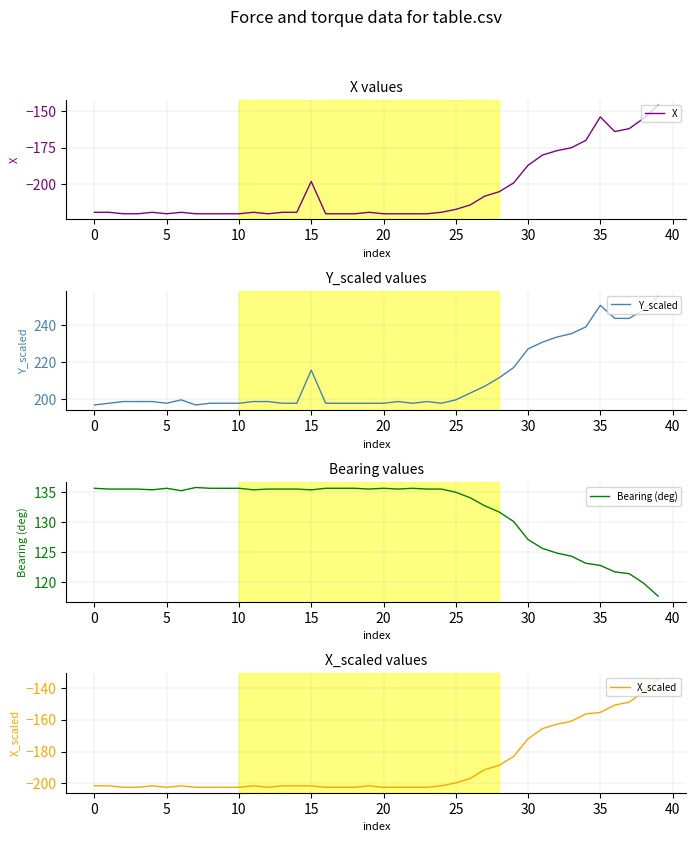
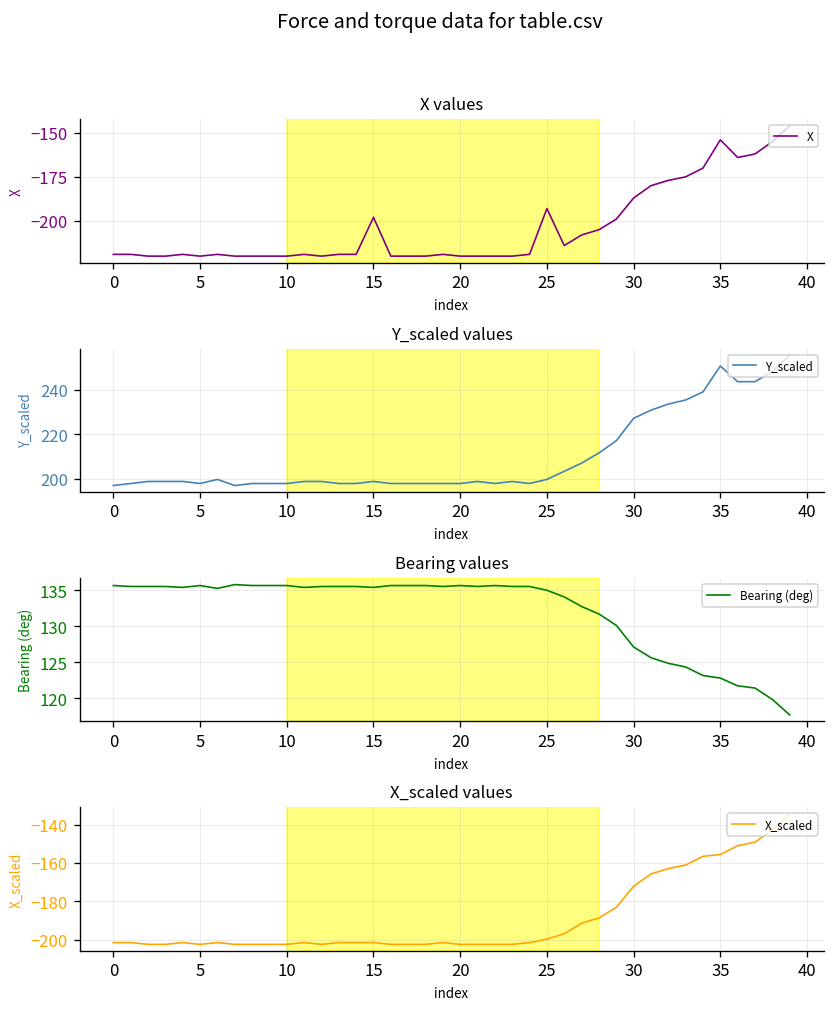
X values, 25: -217 -> -193
Y_scaled values, 15: 216 -> 199
